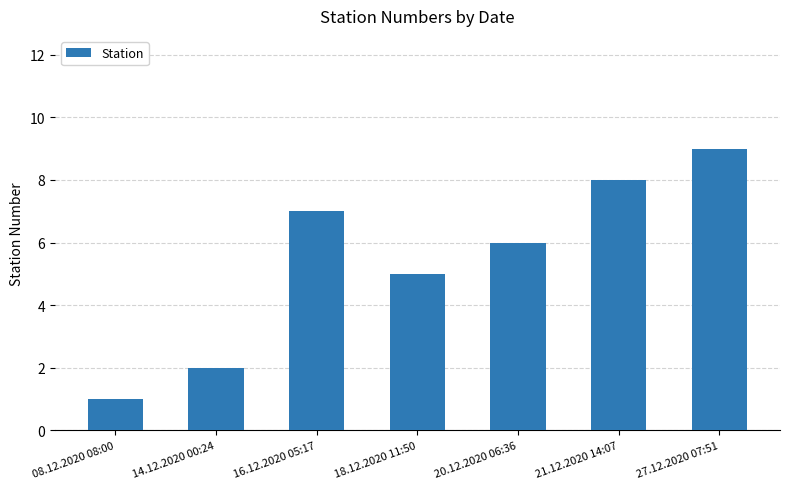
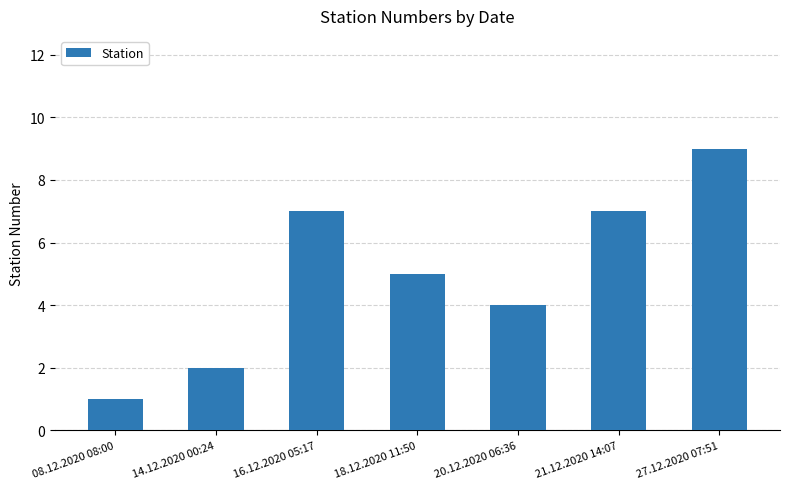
20.12.2020 06:36: 6 -> 4
21.12.2020 14:07: 8 -> 7
